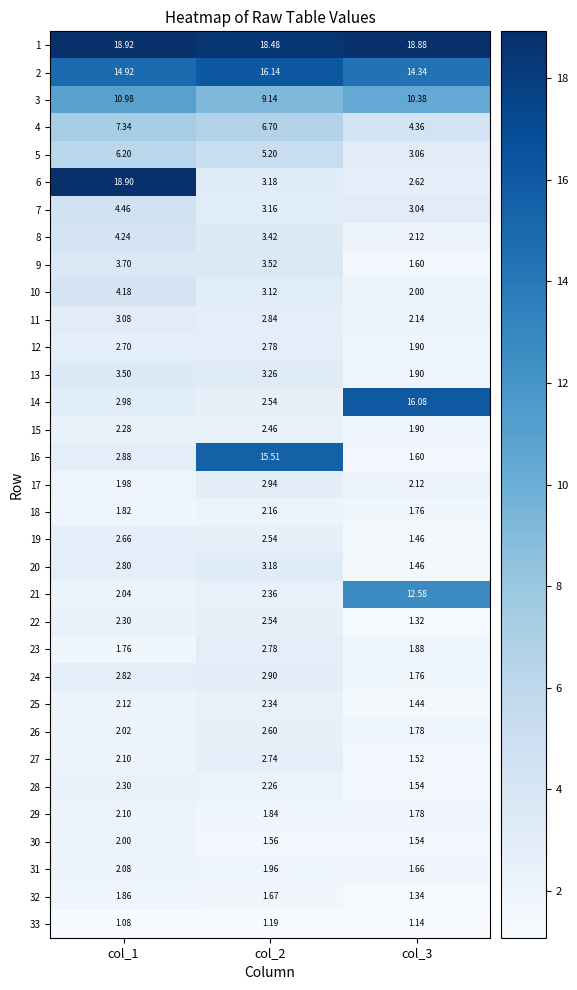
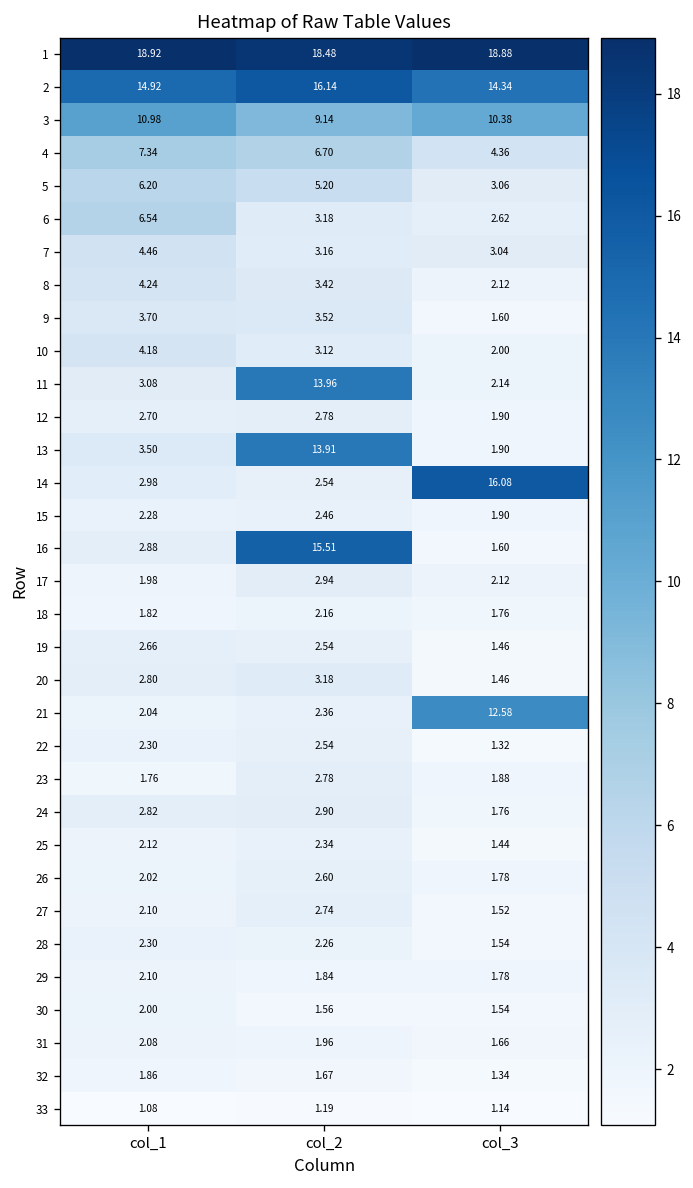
6, col_1: 18.90 -> 6.54
11, col_2: 2.84 -> 13.96
13, col_2: 3.26 -> 13.91
